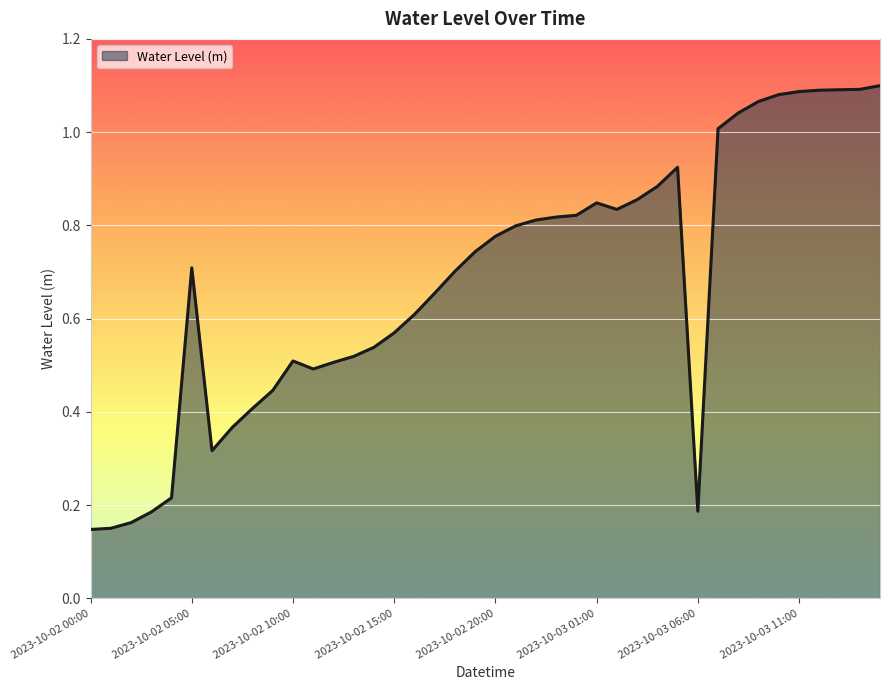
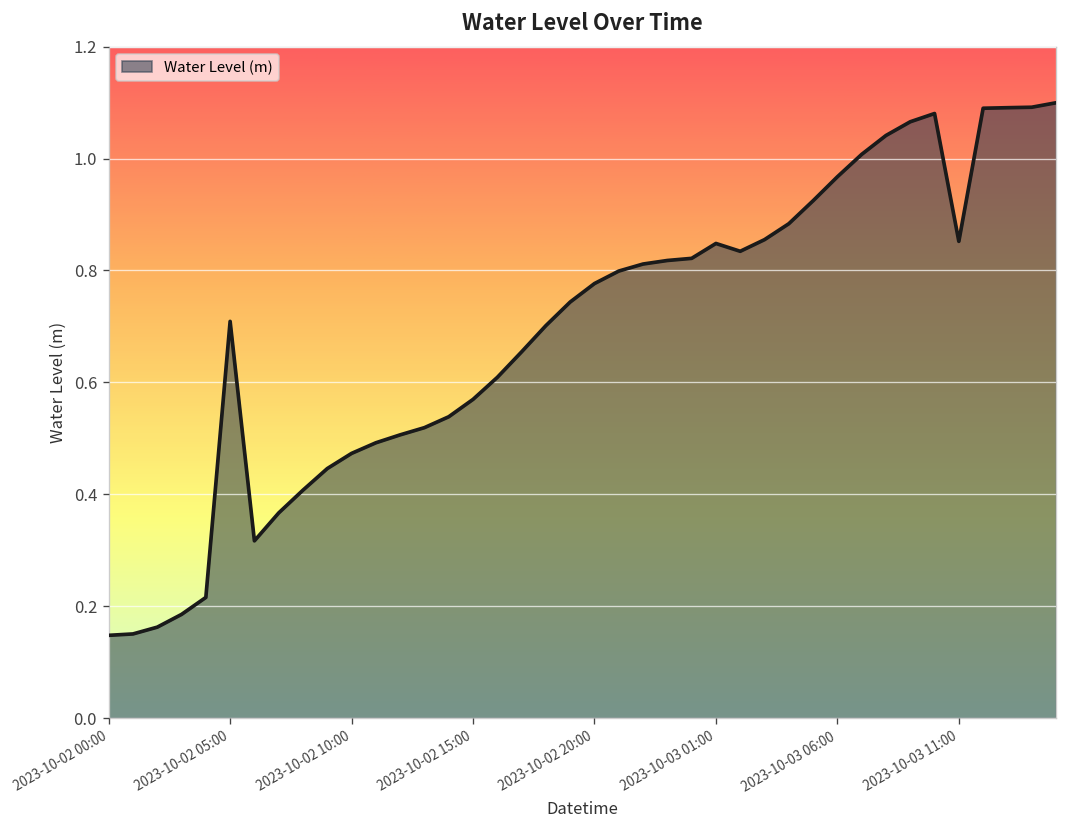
2023-10-02 10:00: 0.51 -> 0.47
2023-10-03 06:00: 0.19 -> 0.97
2023-10-03 11:00: 1.09 -> 0.85
